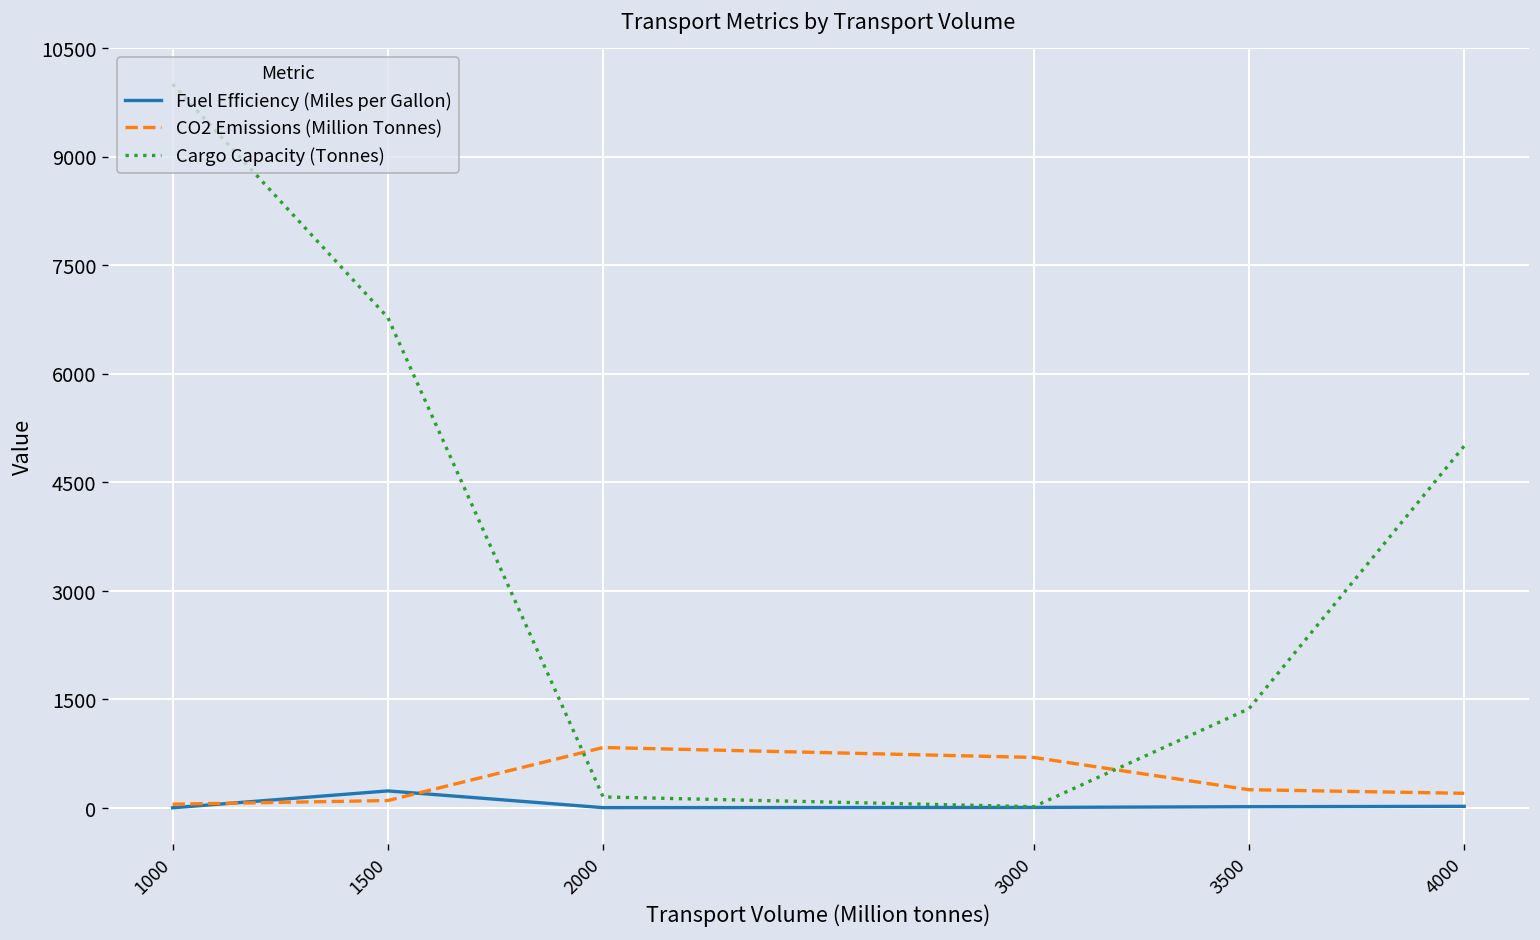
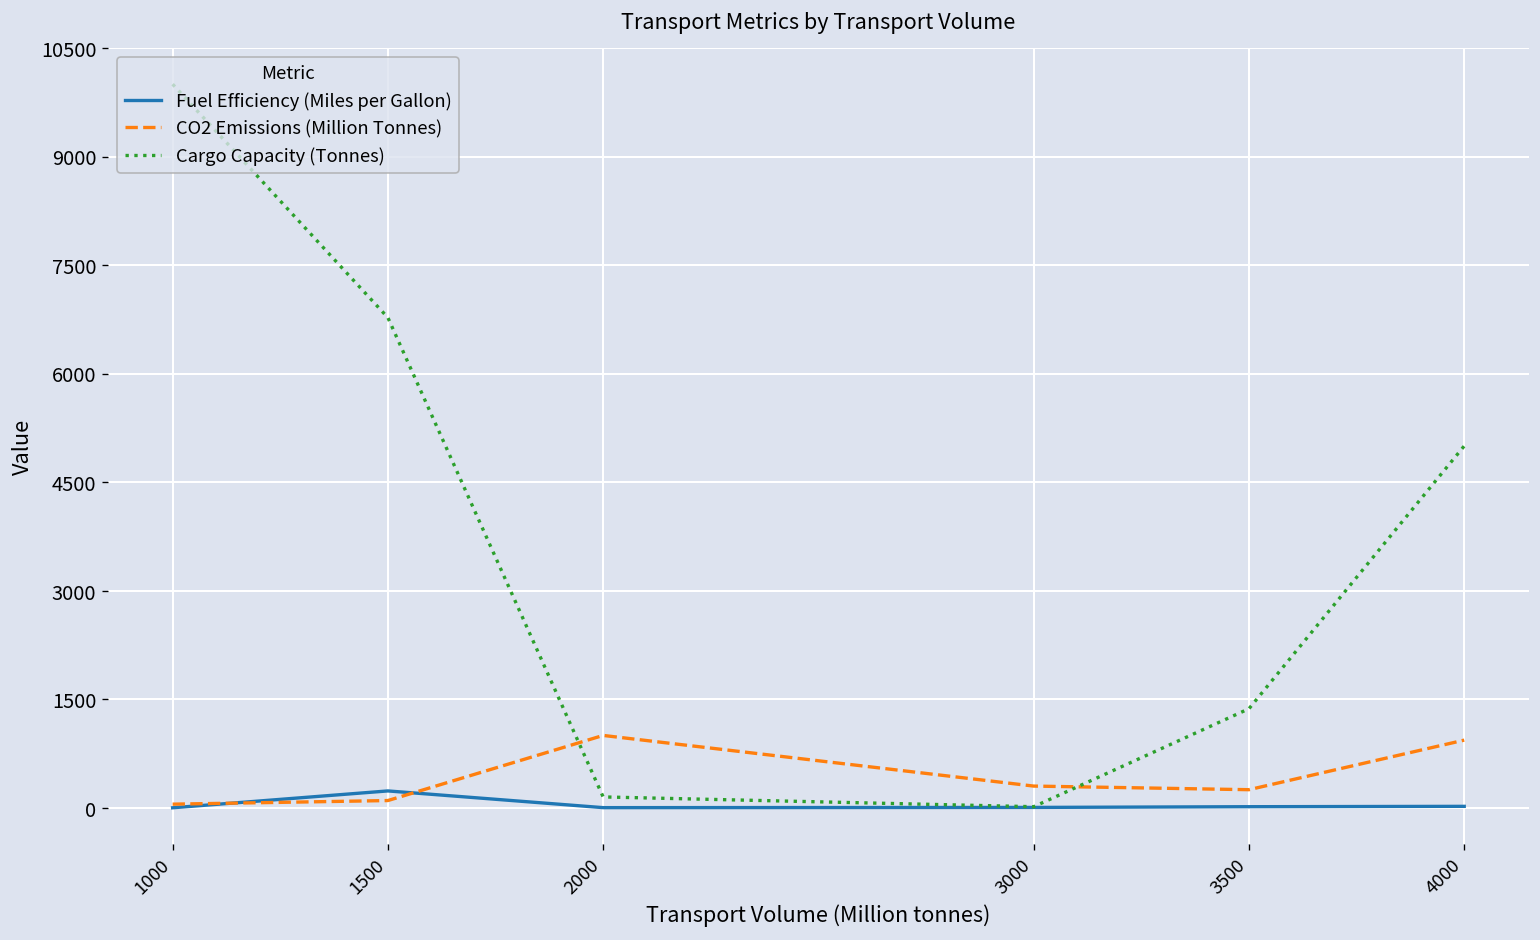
CO2 Emissions (Million Tonnes), 2000: 800 -> 1000
CO2 Emissions (Million Tonnes), 3000: 700 -> 300
CO2 Emissions (Million Tonnes), 4000: 200 -> 900
